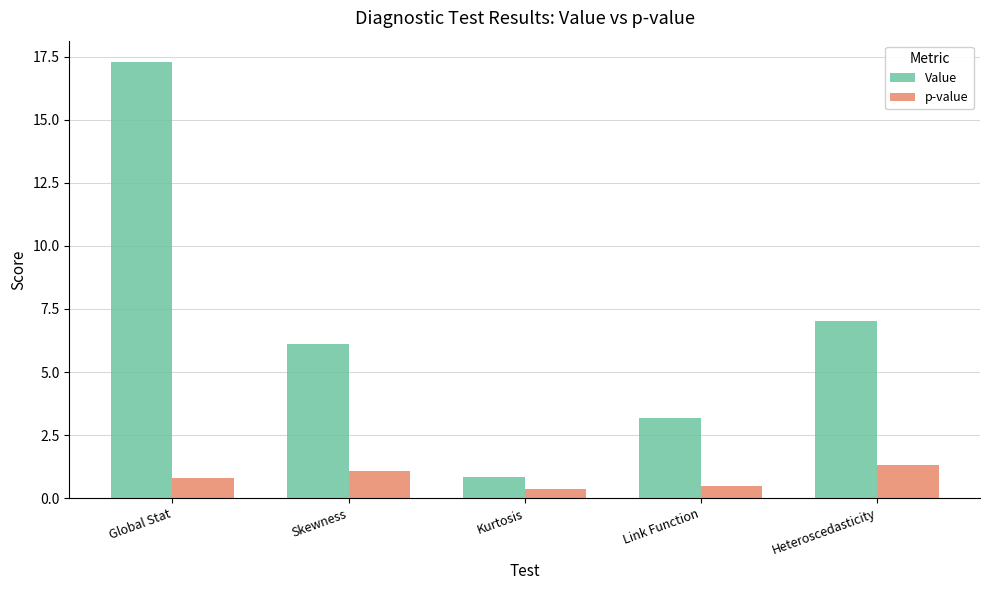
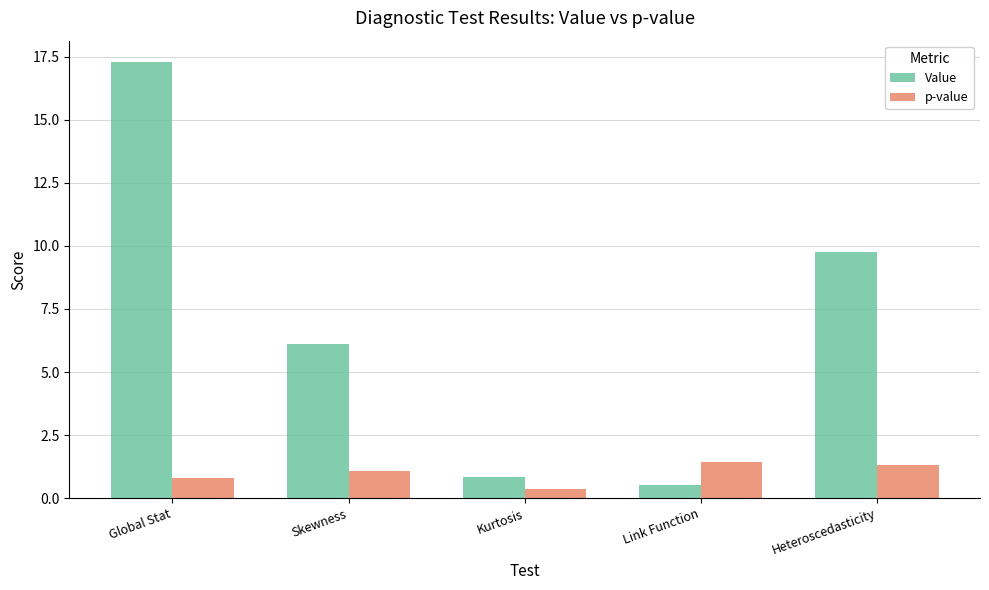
Value, Link Function: 3.2 -> 0.5
p-value, Link Function: 0.5 -> 1.4
Value, Heteroscedasticity: 7.0 -> 9.8
